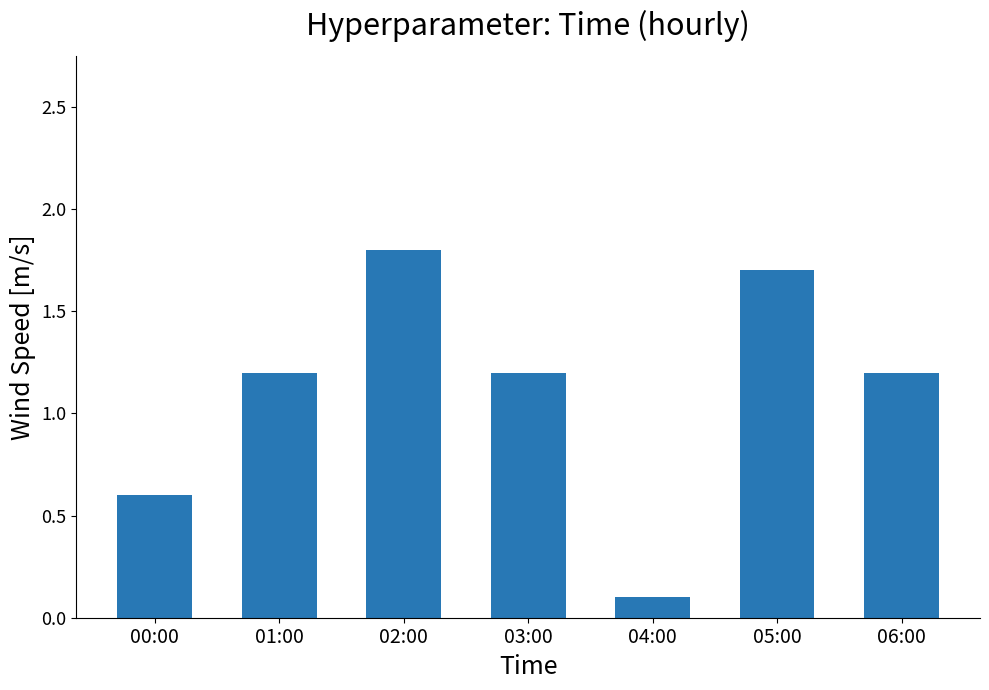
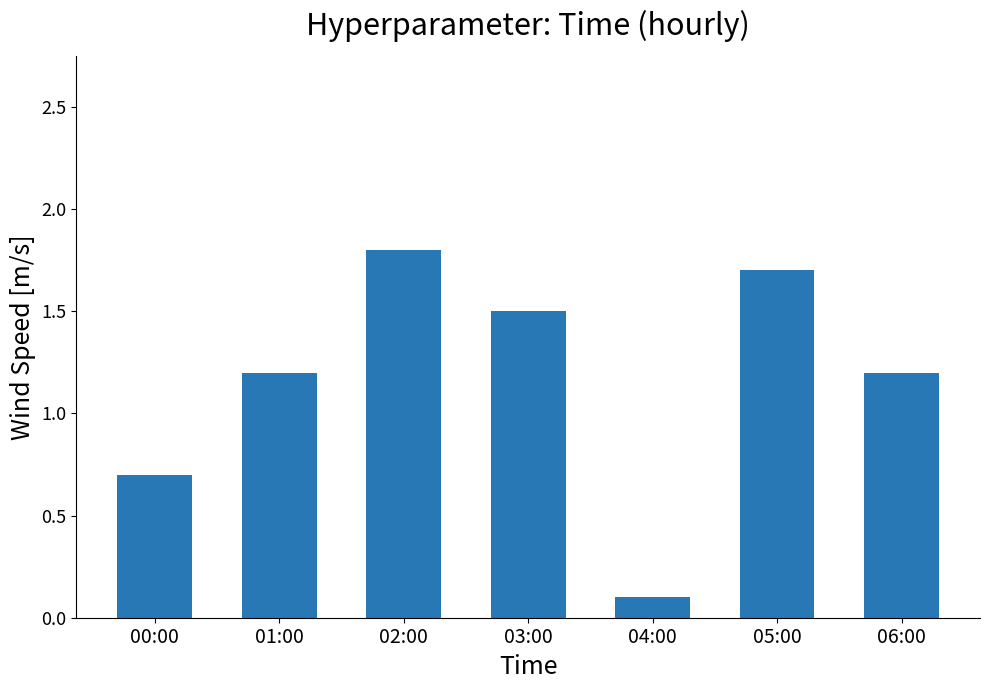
00:00: 0.6 -> 0.7
03:00: 1.2 -> 1.5
